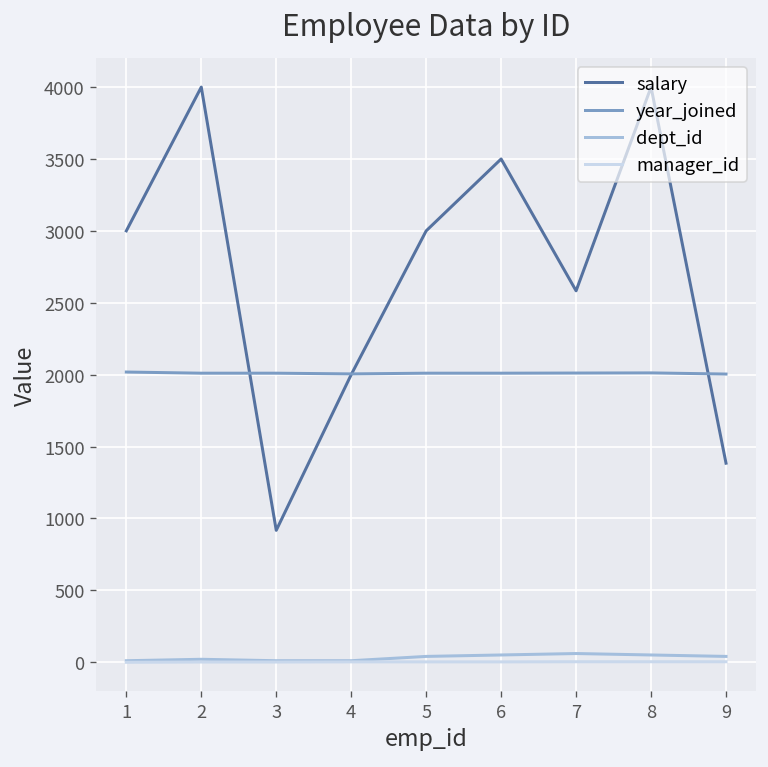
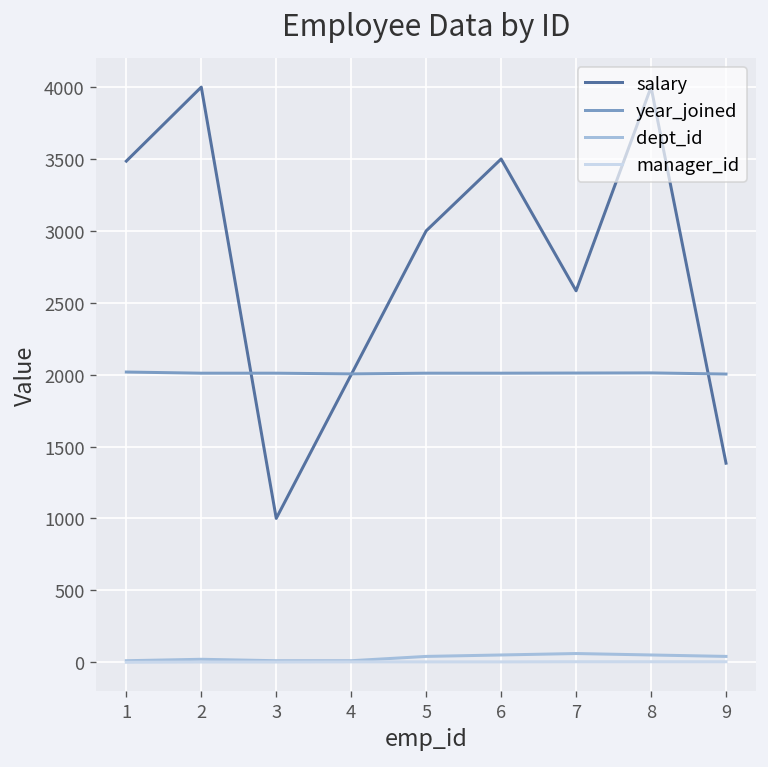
salary, 1: 3000 -> 3490
salary, 3: 920 -> 1000
